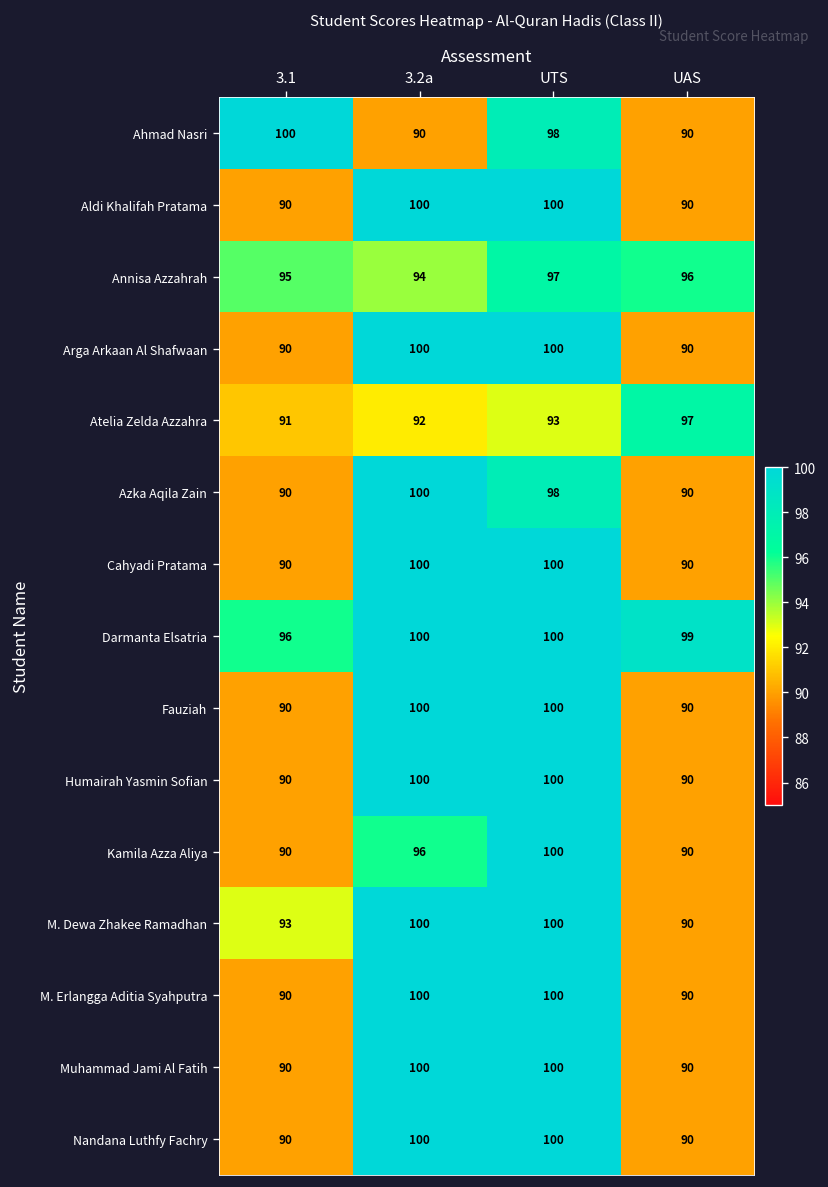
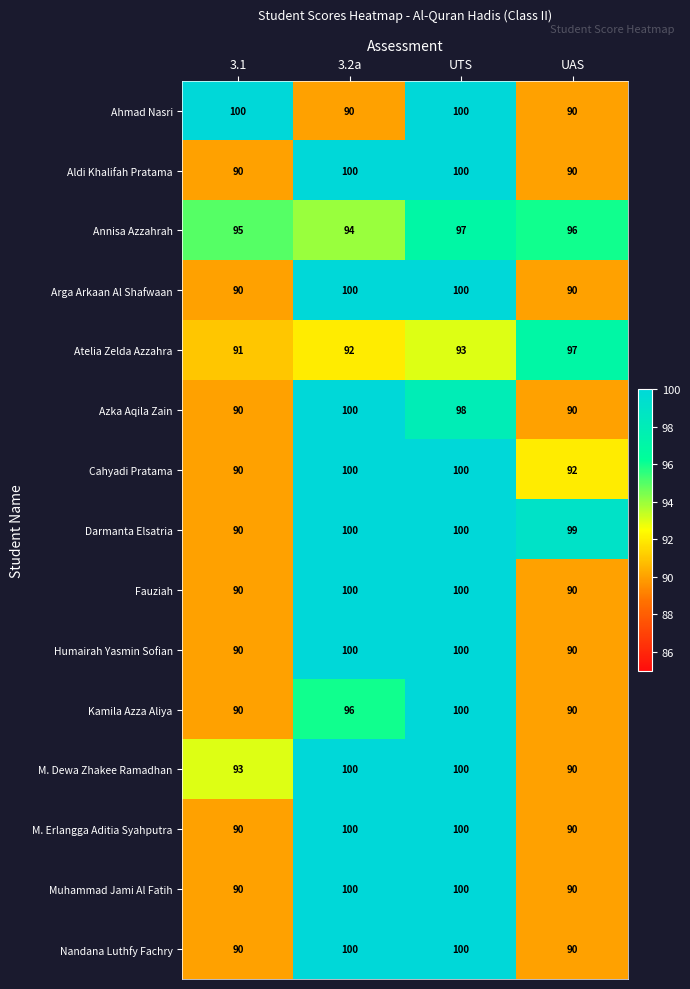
Ahmad Nasri, UTS: 98 -> 100
Cahyadi Pratama, UAS: 90 -> 92
Darmanta Elsatria, 3.1: 96 -> 90
